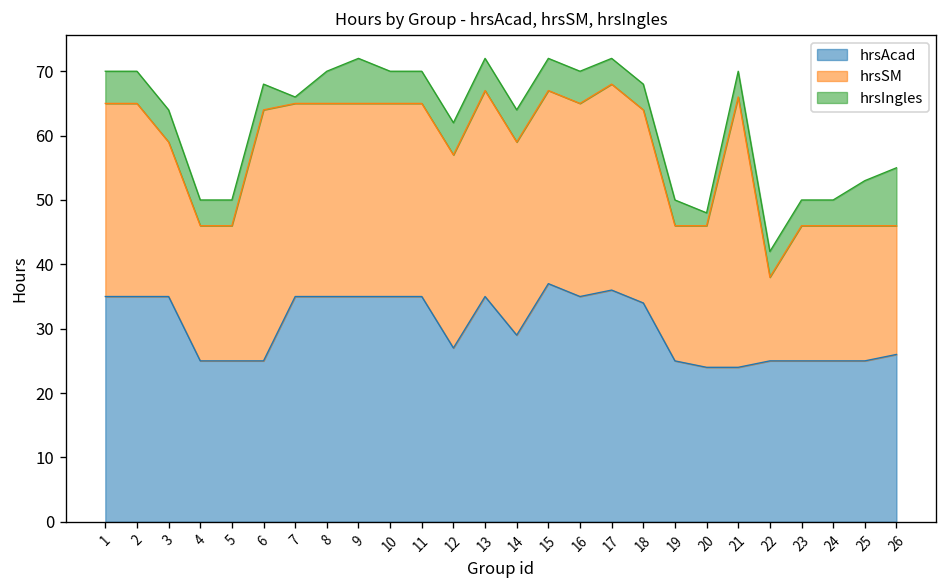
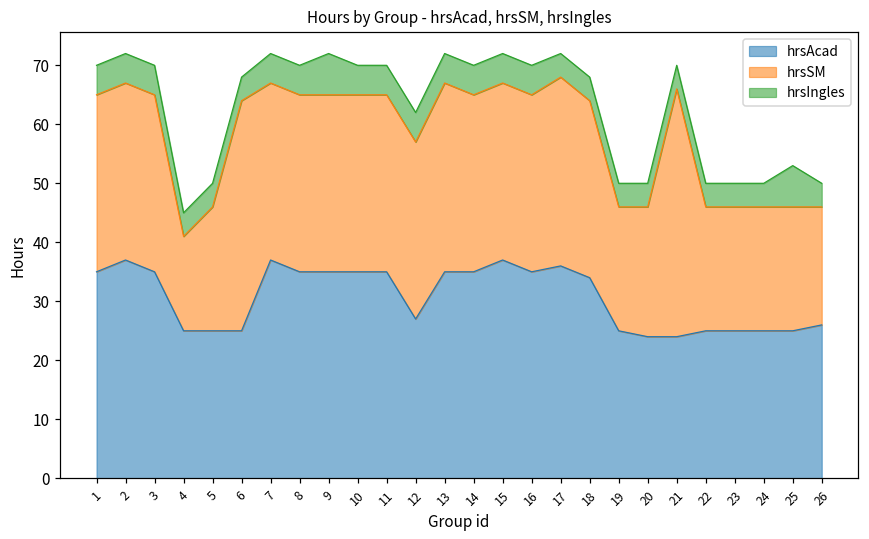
hrsAcad, 2: 35 -> 37
hrsSM, 3: 24 -> 30
hrsSM, 4: 21 -> 16
hrsAcad, 7: 35 -> 37
hrsIngles, 7: 1 -> 5
hrsAcad, 14: 29 -> 35
hrsIngles, 20: 2 -> 4
hrsSM, 22: 13 -> 21
hrsIngles, 26: 9 -> 4
